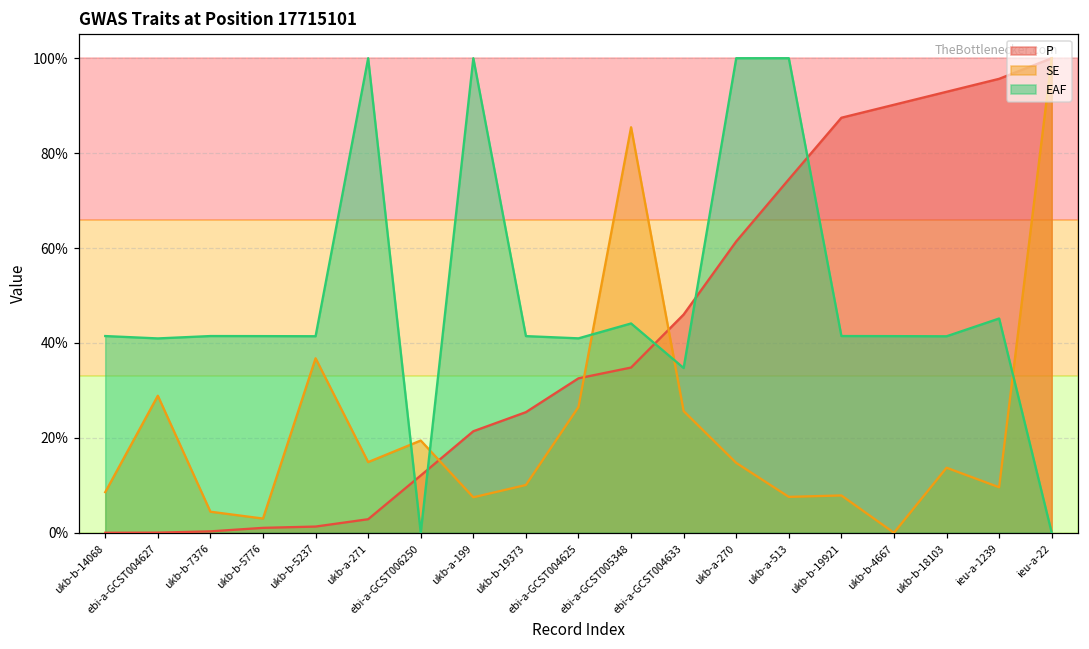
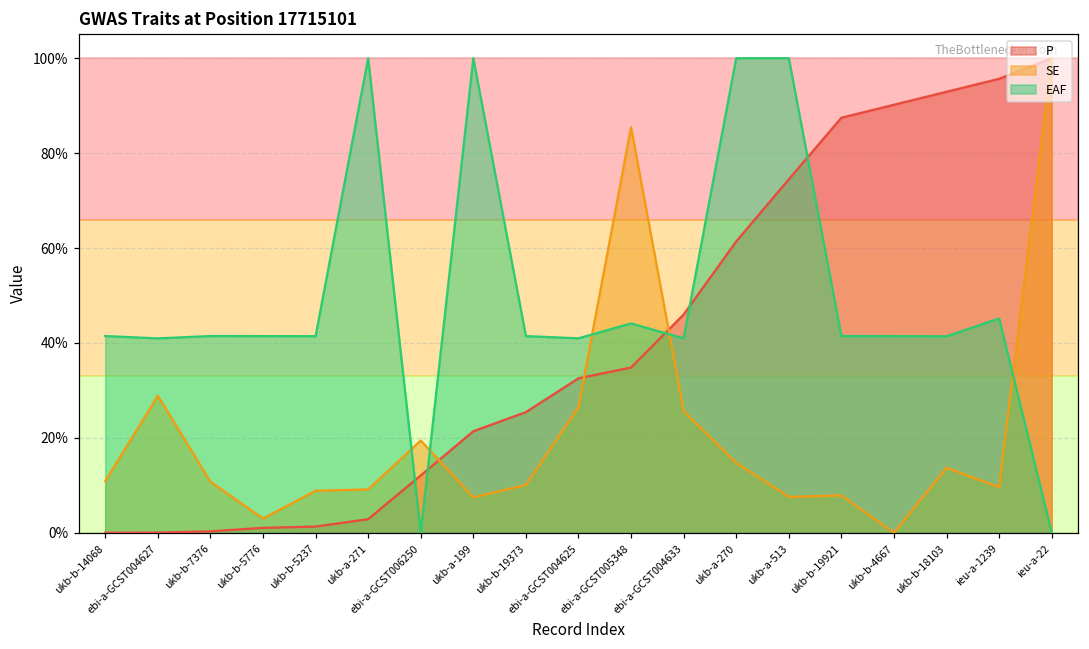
SE, ukb-b-14068: 9% -> 11%
SE, ukb-b-7376: 4% -> 11%
SE, ukb-b-5237: 37% -> 9%
SE, ukb-a-271: 15% -> 9%
EAF, ebi-a-GCST004633: 35% -> 41%
